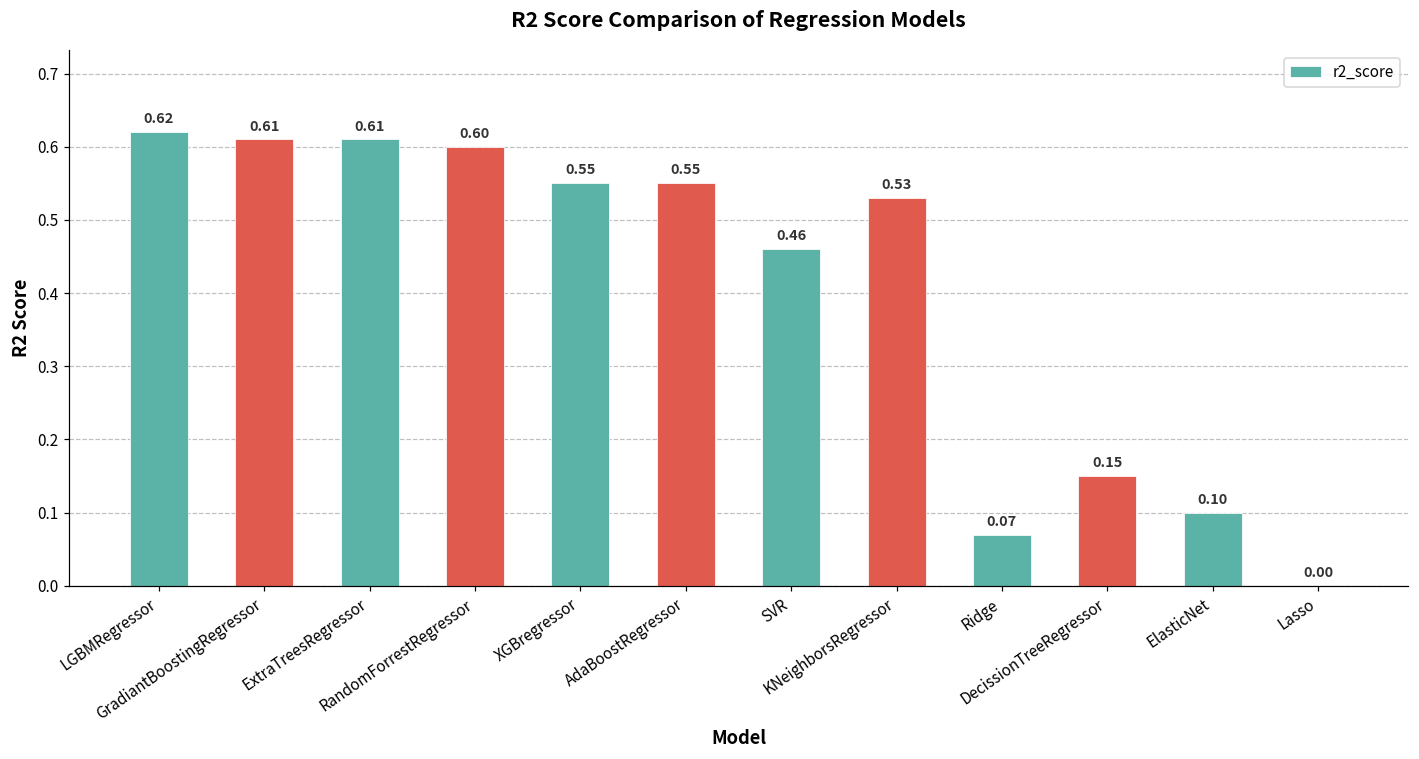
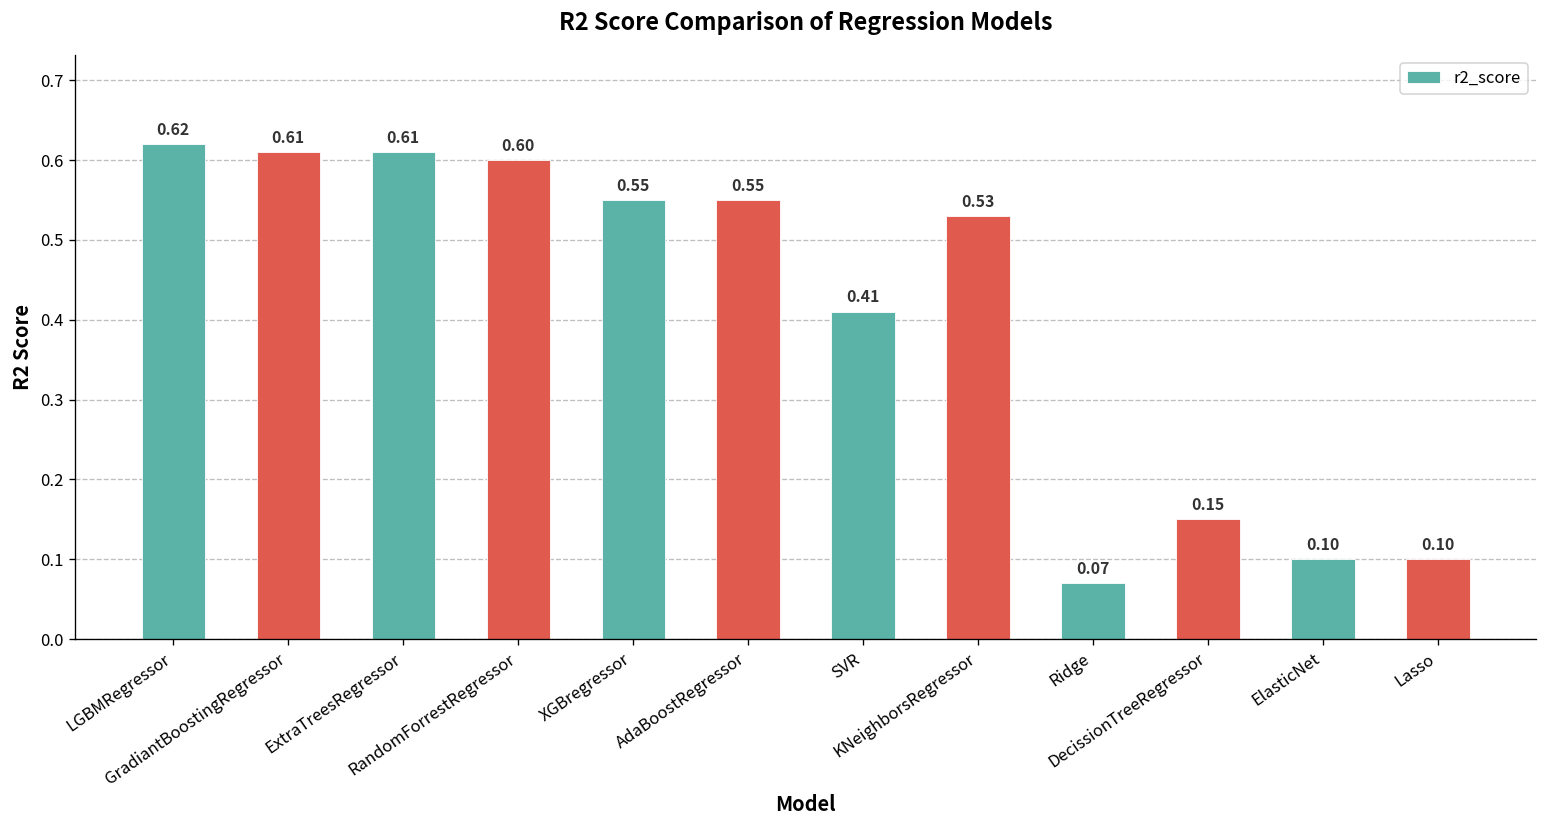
SVR: 0.46 -> 0.41
Lasso: 0.00 -> 0.10
